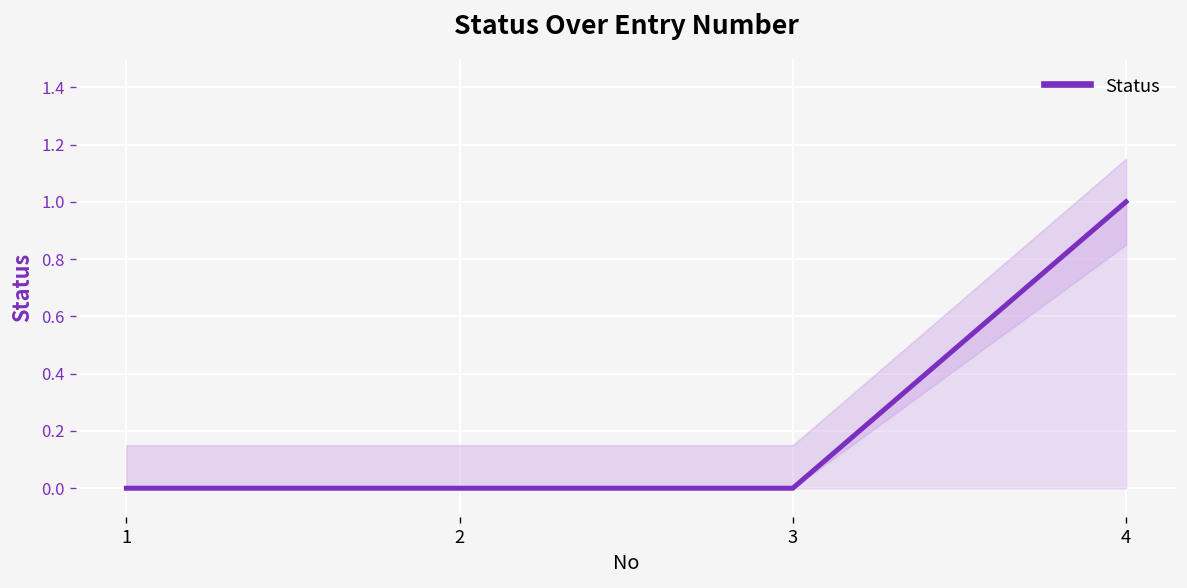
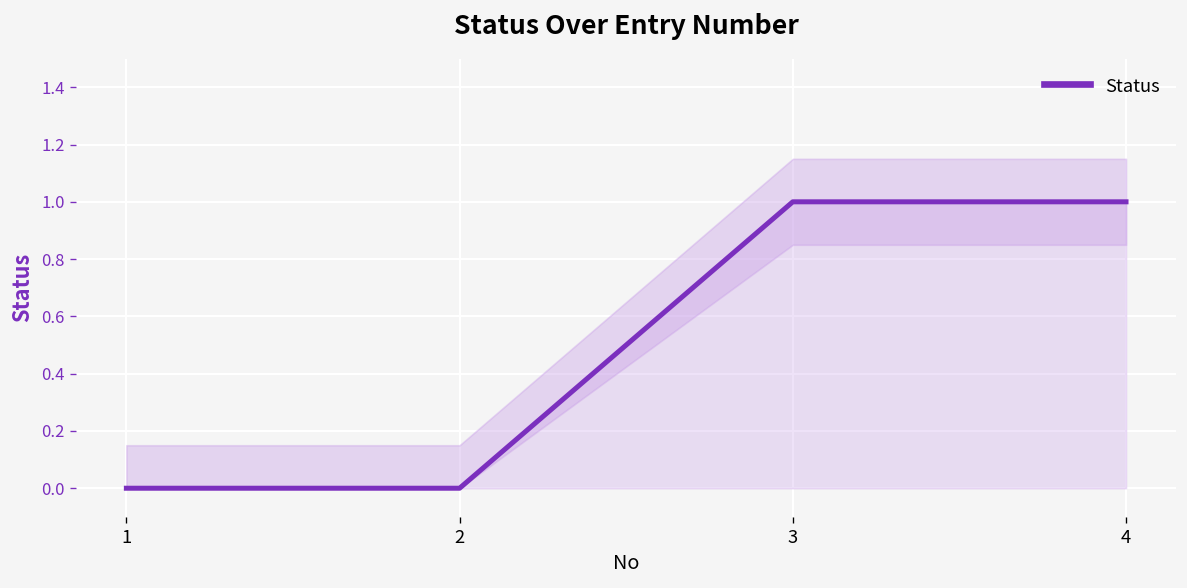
Status, 3: 0 -> 1
